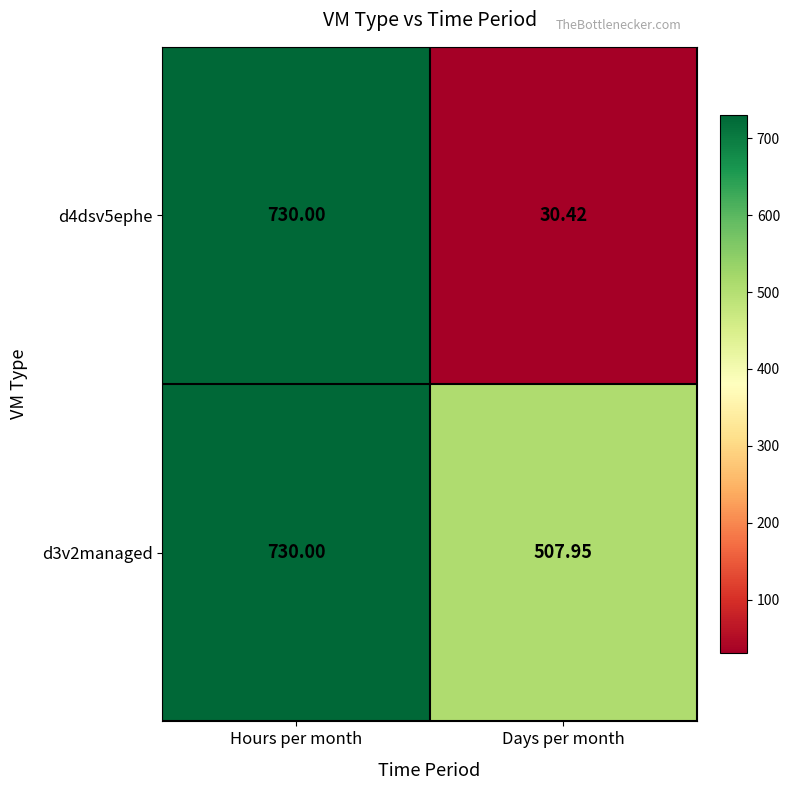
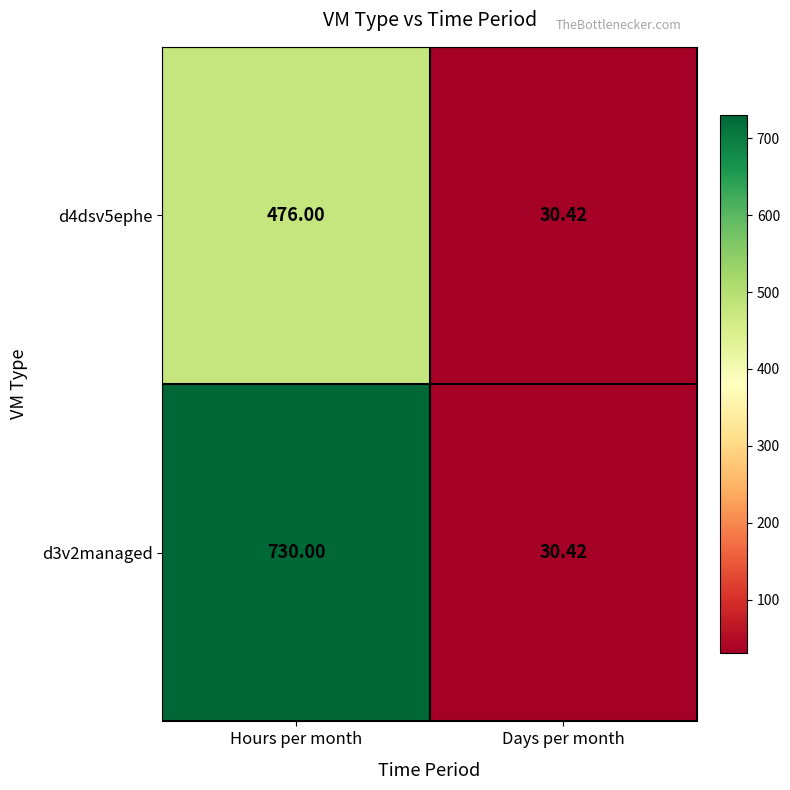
d4dsv5ephe, Hours per month: 730.00 -> 476.00
d3v2managed, Days per month: 507.95 -> 30.42
